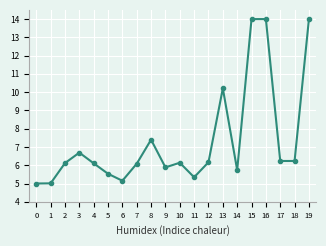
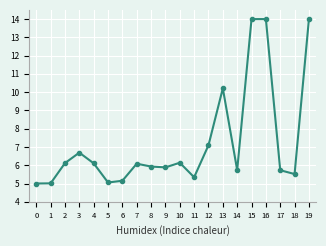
5: 5.5 -> 5.1
8: 7.4 -> 5.9
12: 6.2 -> 7.1
17: 6.2 -> 5.7
18: 6.2 -> 5.5
